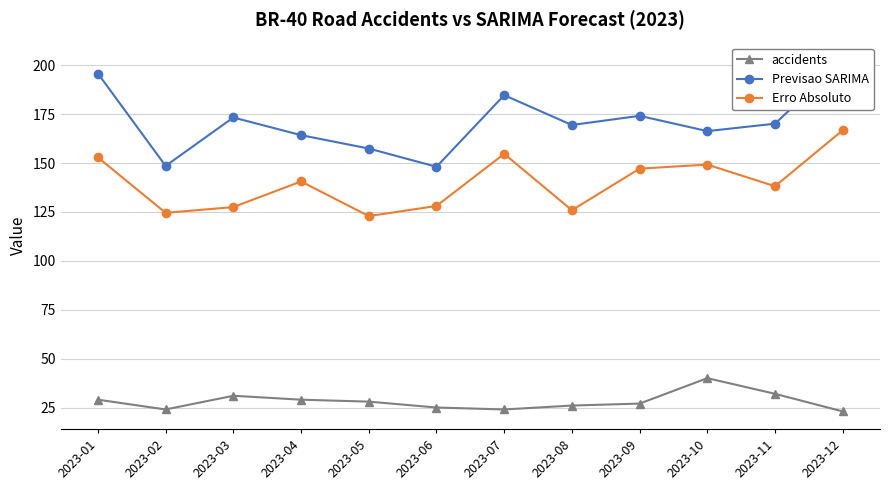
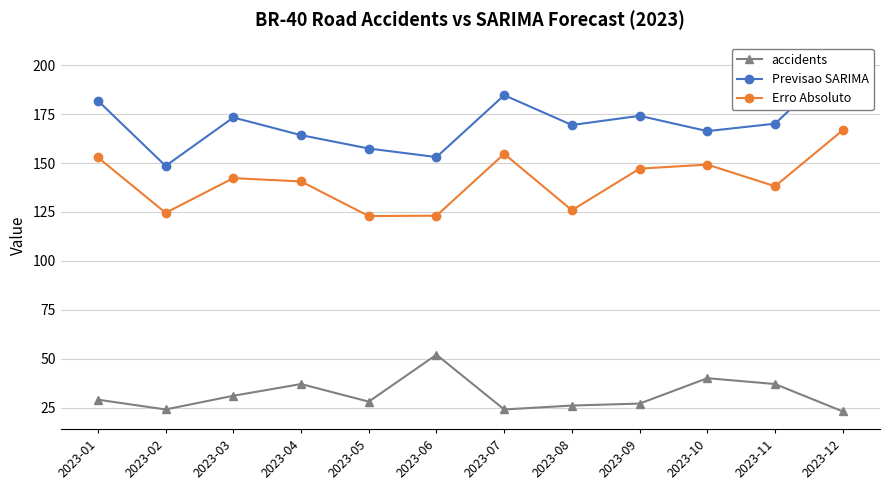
Previsao SARIMA, 2023-01: 196 -> 182
Erro Absoluto, 2023-03: 127 -> 142
accidents, 2023-04: 29 -> 37
accidents, 2023-06: 25 -> 52
Previsao SARIMA, 2023-06: 148 -> 153
Erro Absoluto, 2023-06: 128 -> 123
accidents, 2023-11: 32 -> 37
